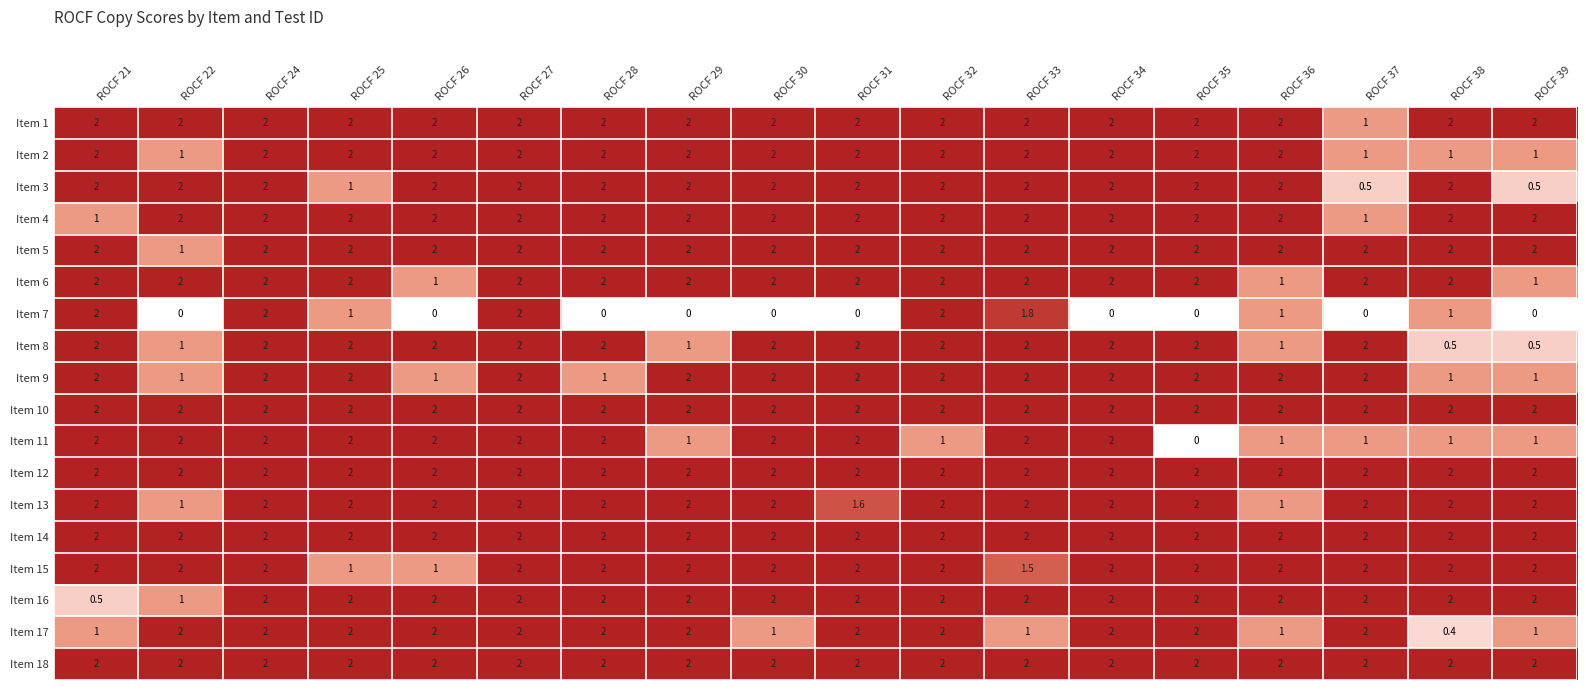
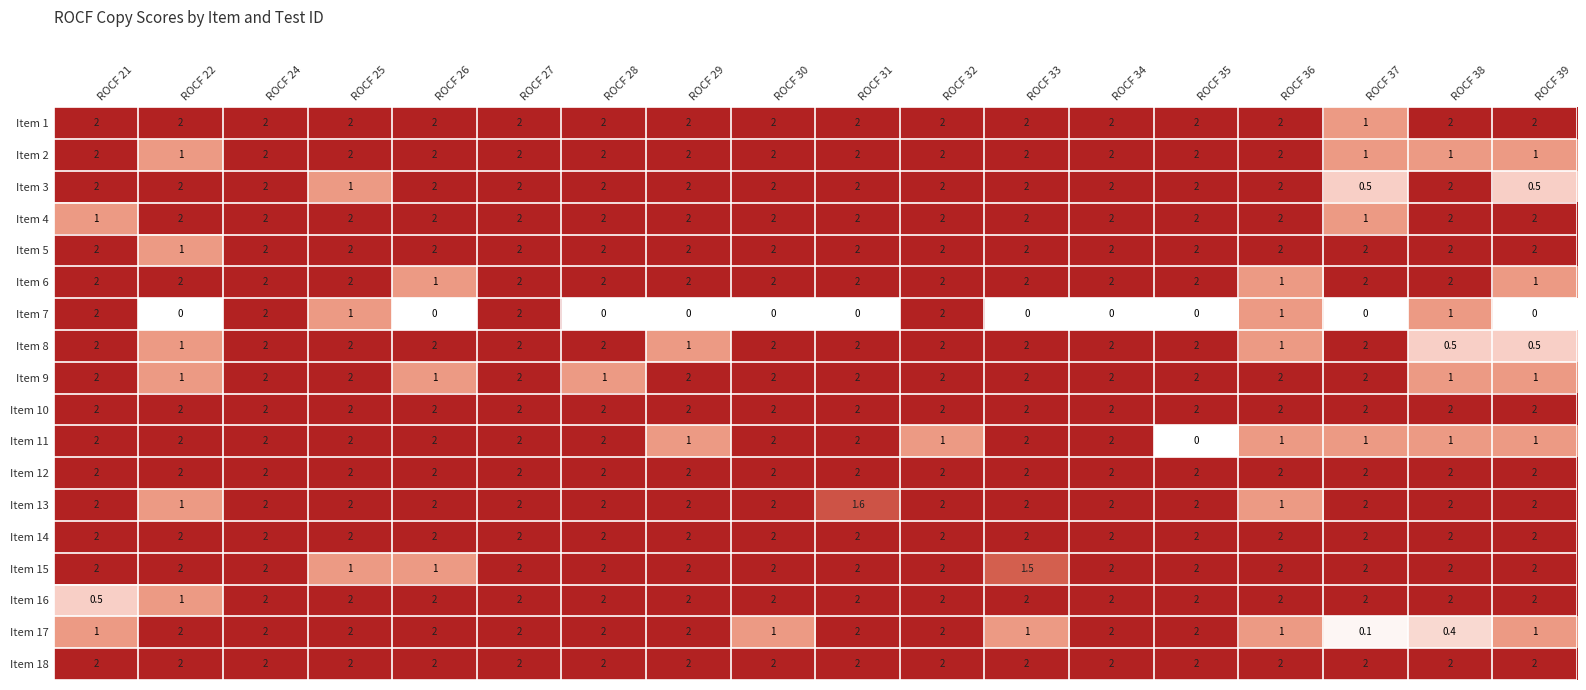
Item 7, ROCF 33: 1.8 -> 0
Item 17, ROCF 37: 2 -> 0.1
